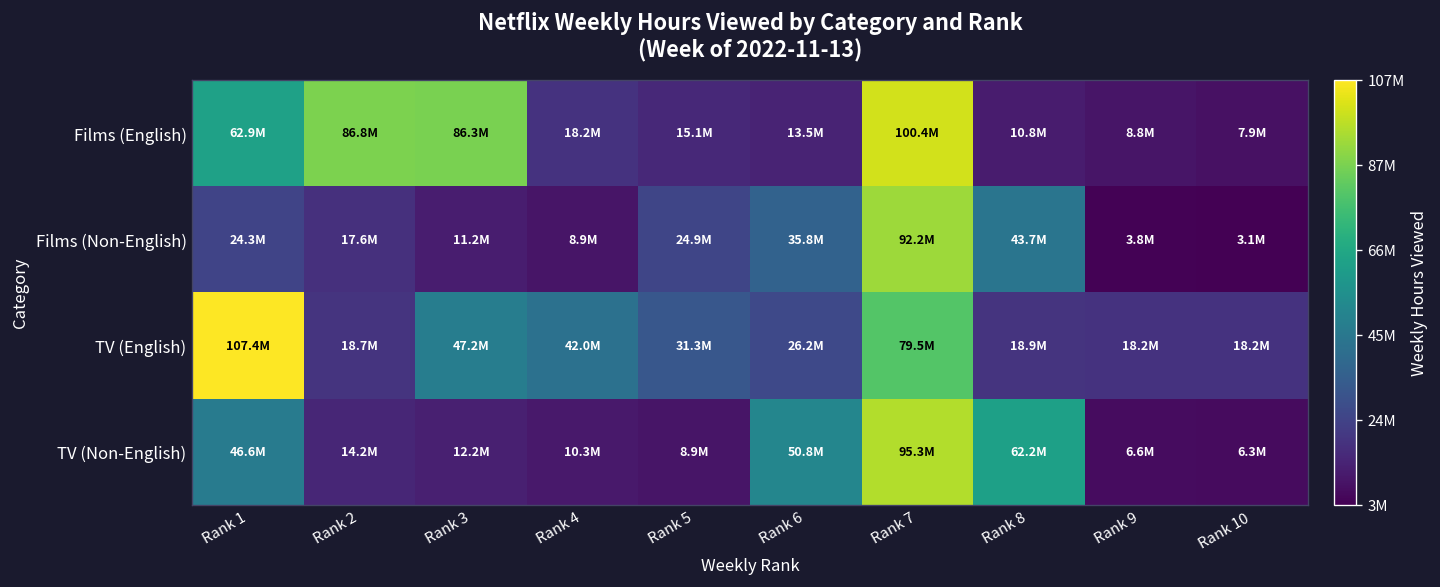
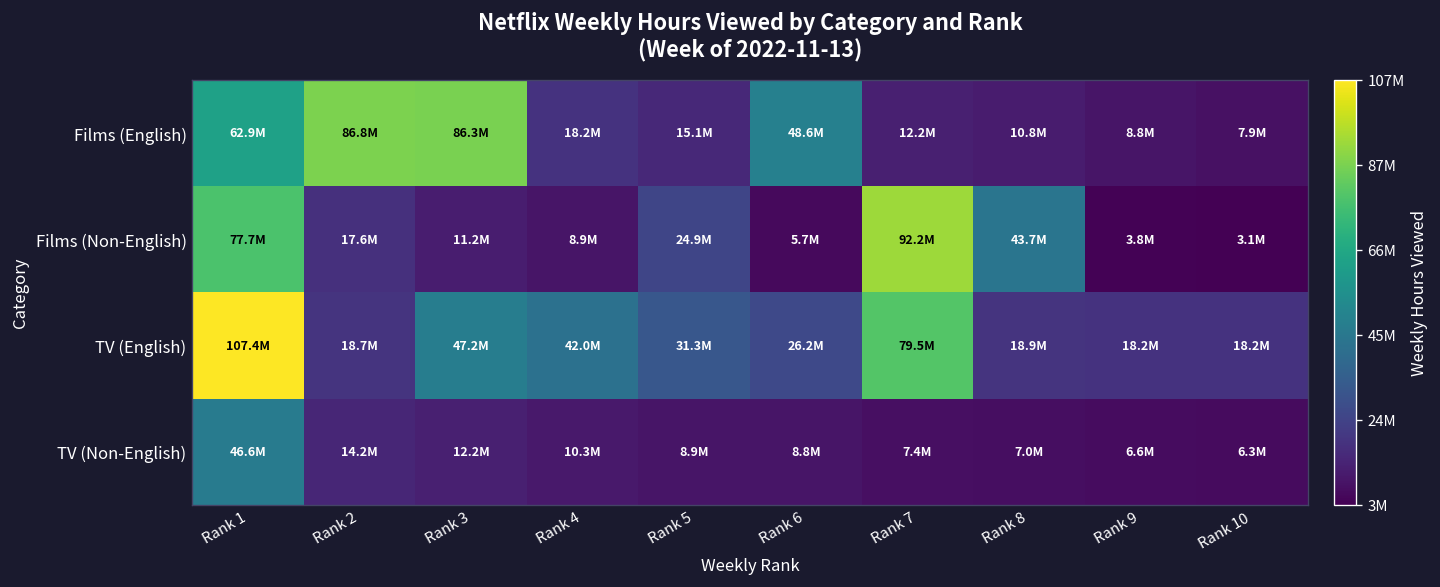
Films (English), Rank 6: 13.5M -> 48.6M
Films (English), Rank 7: 100.4M -> 12.2M
Films (Non-English), Rank 1: 24.3M -> 77.7M
Films (Non-English), Rank 6: 35.8M -> 5.7M
TV (Non-English), Rank 6: 50.8M -> 8.8M
TV (Non-English), Rank 7: 95.3M -> 7.4M
TV (Non-English), Rank 8: 62.2M -> 7.0M
